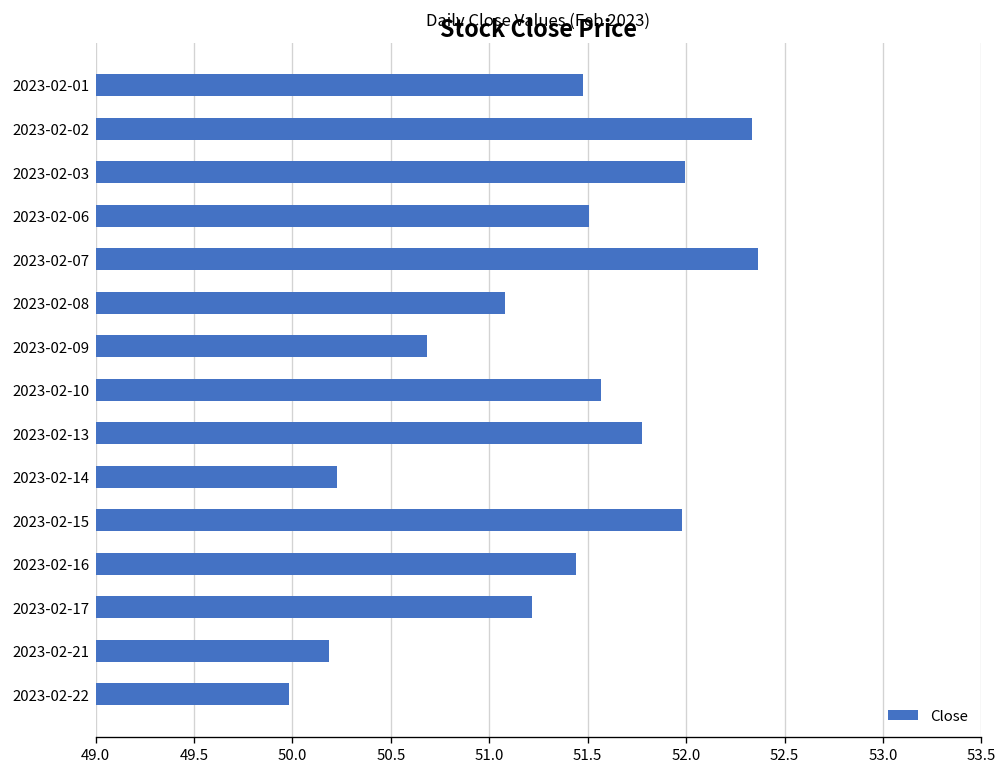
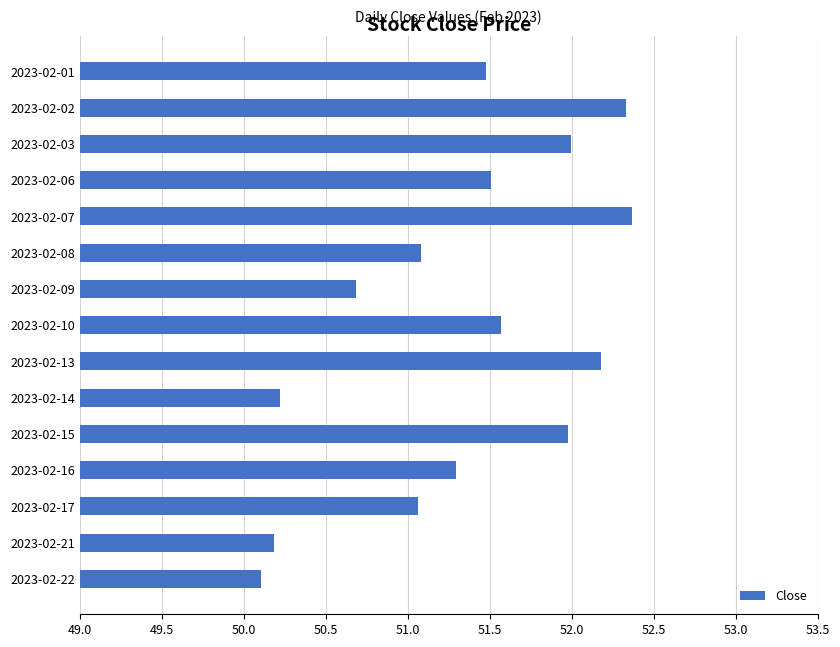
2023-02-13: 51.78 -> 52.18
2023-02-16: 51.44 -> 51.29
2023-02-17: 51.22 -> 51.06
2023-02-22: 49.98 -> 50.11
